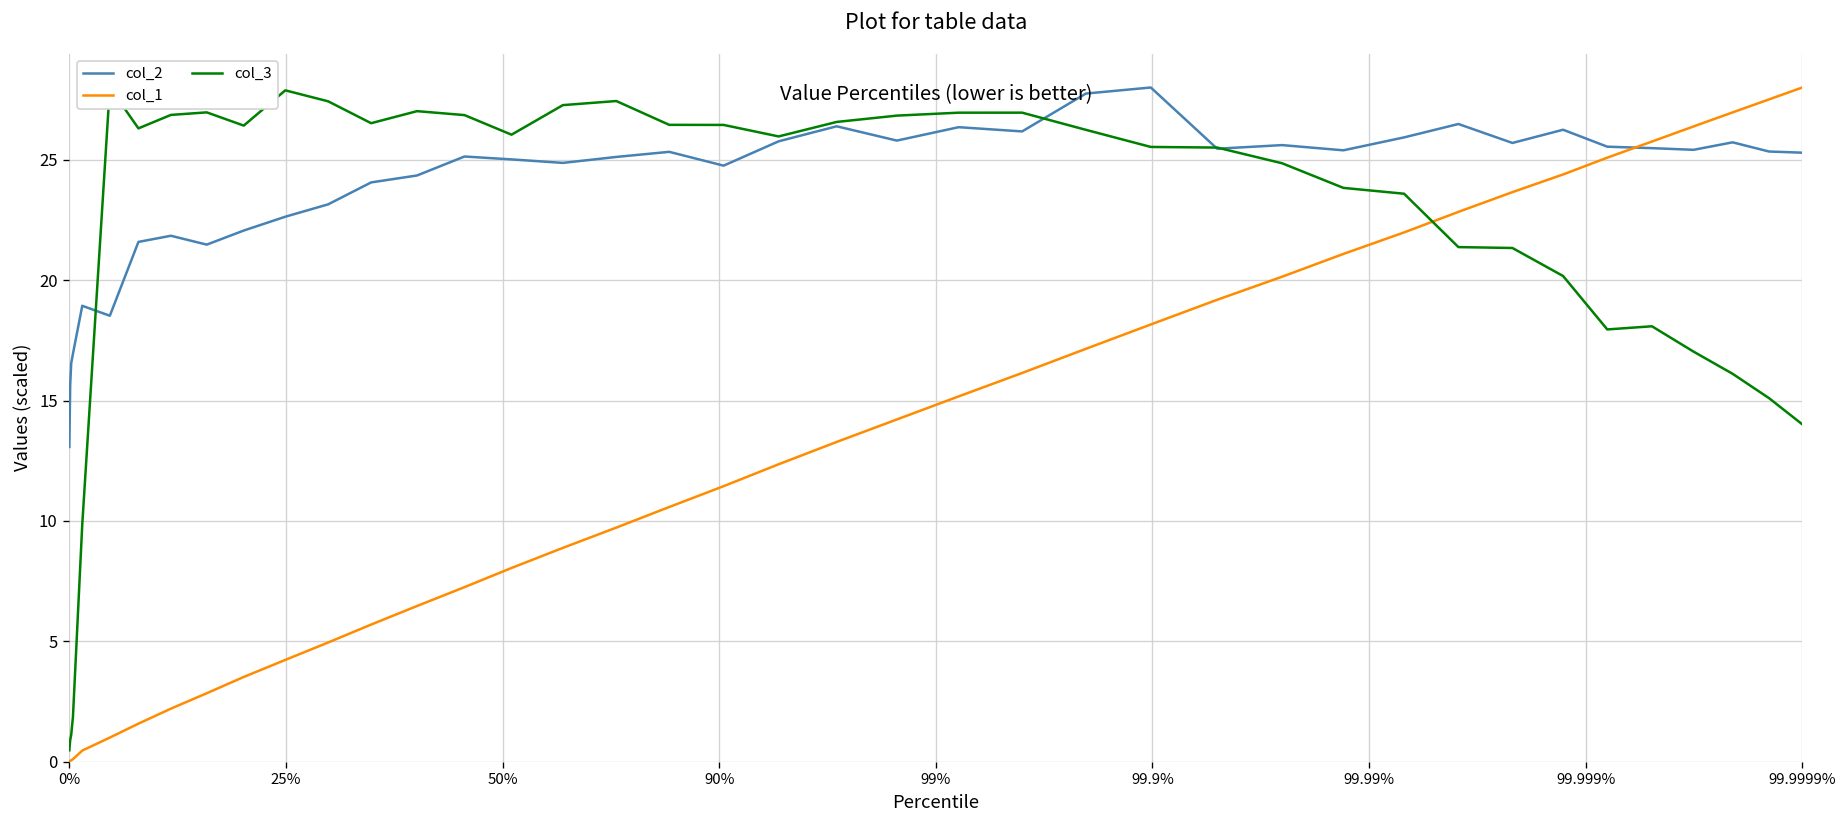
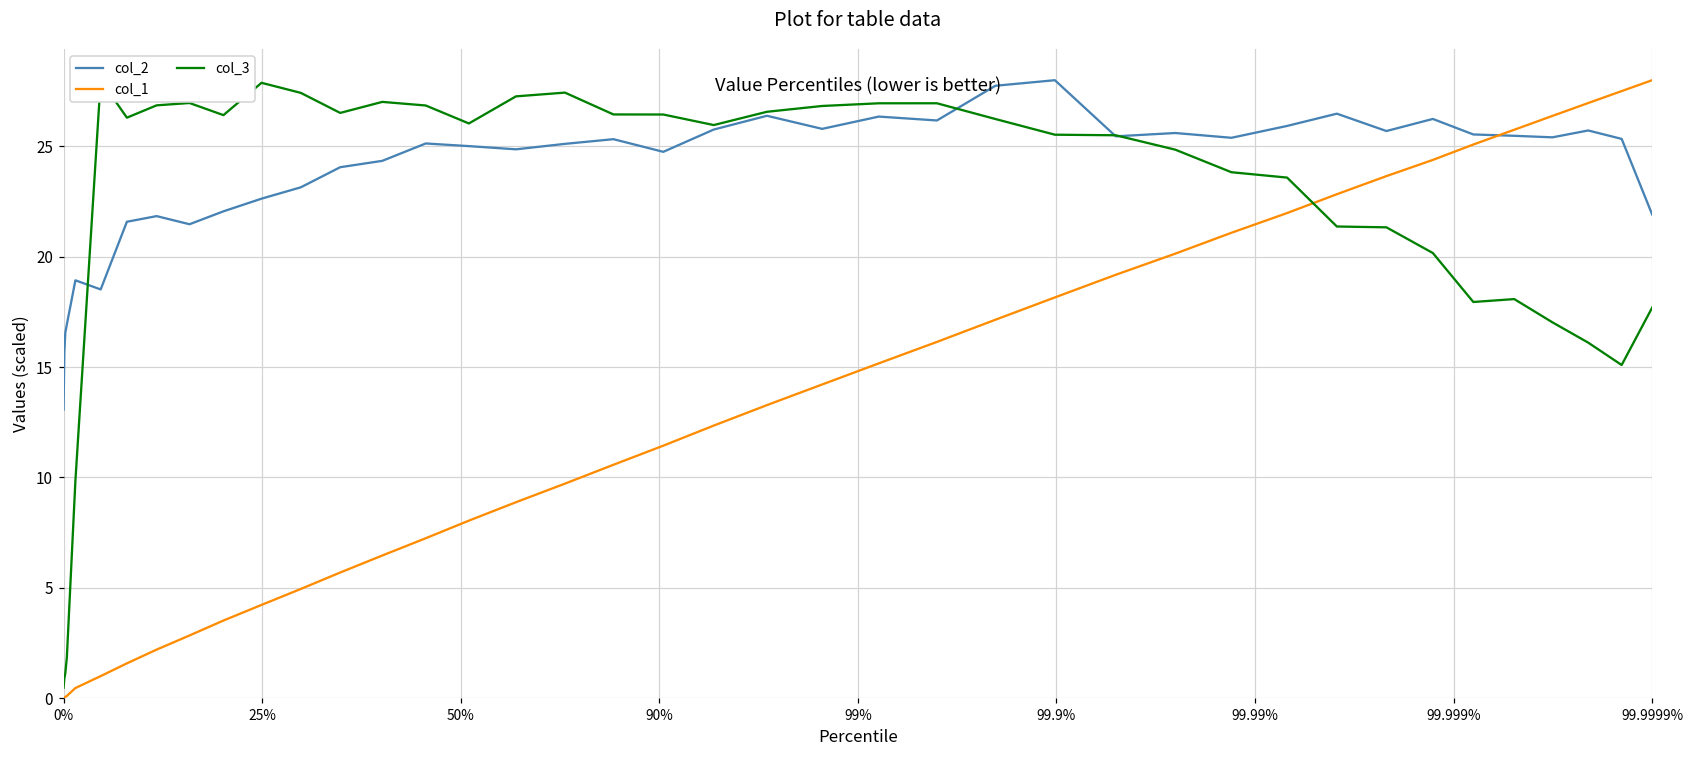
col_2, 99.9999%: 25.3 -> 21.9
col_3, 99.9999%: 14.0 -> 17.7
